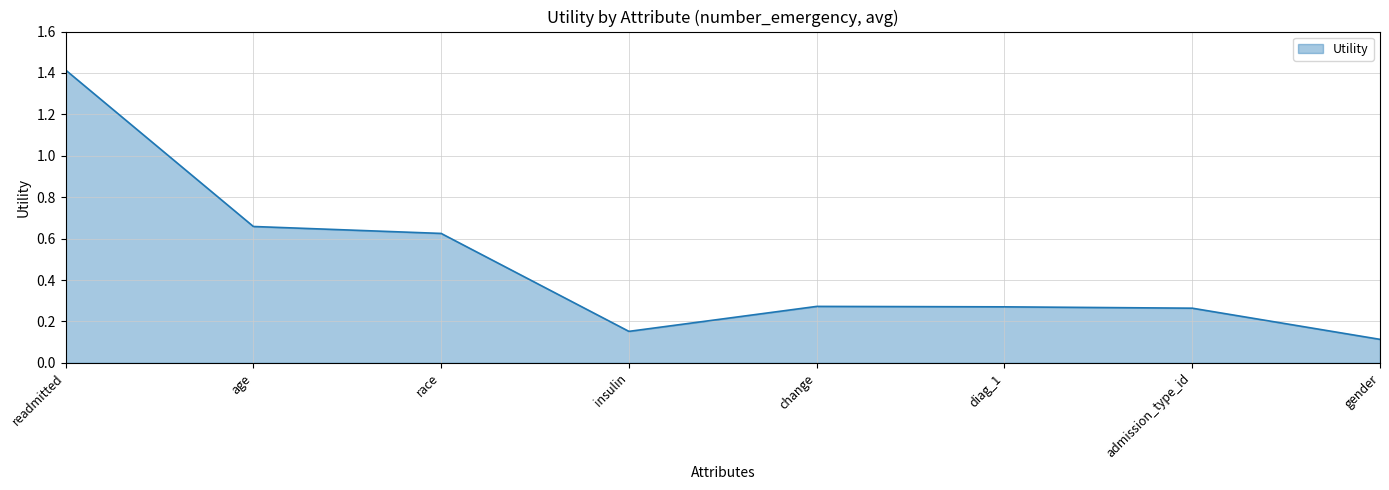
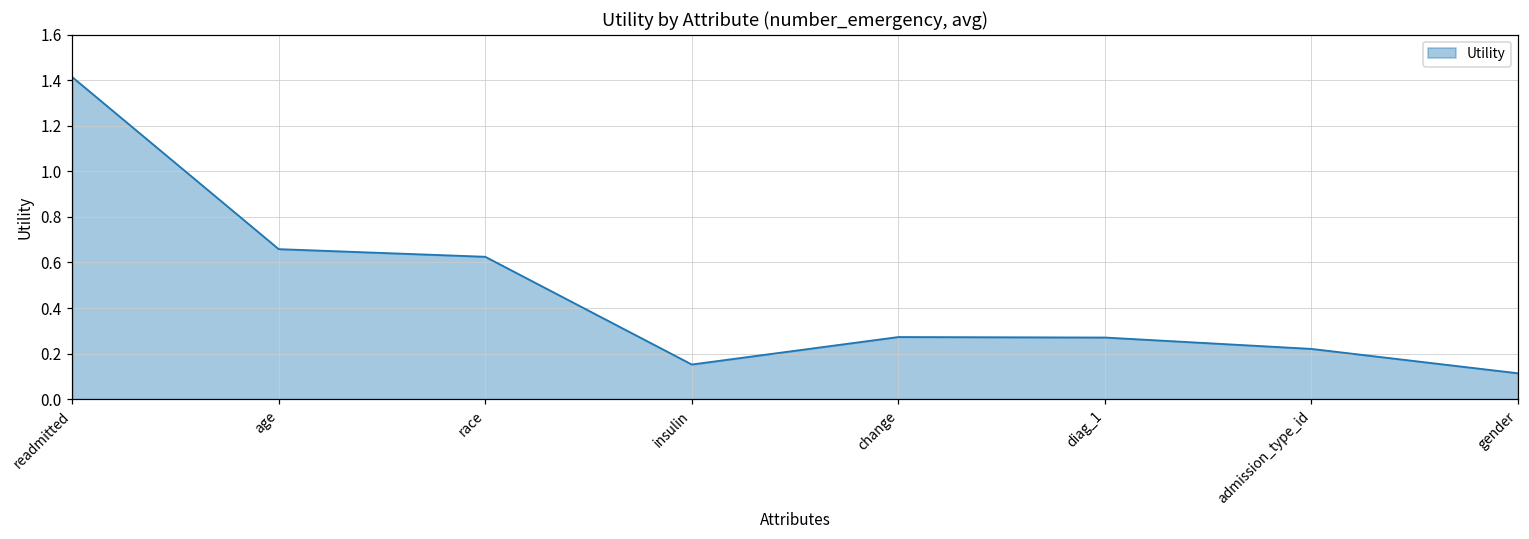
admission_type_id: 0.26 -> 0.22
